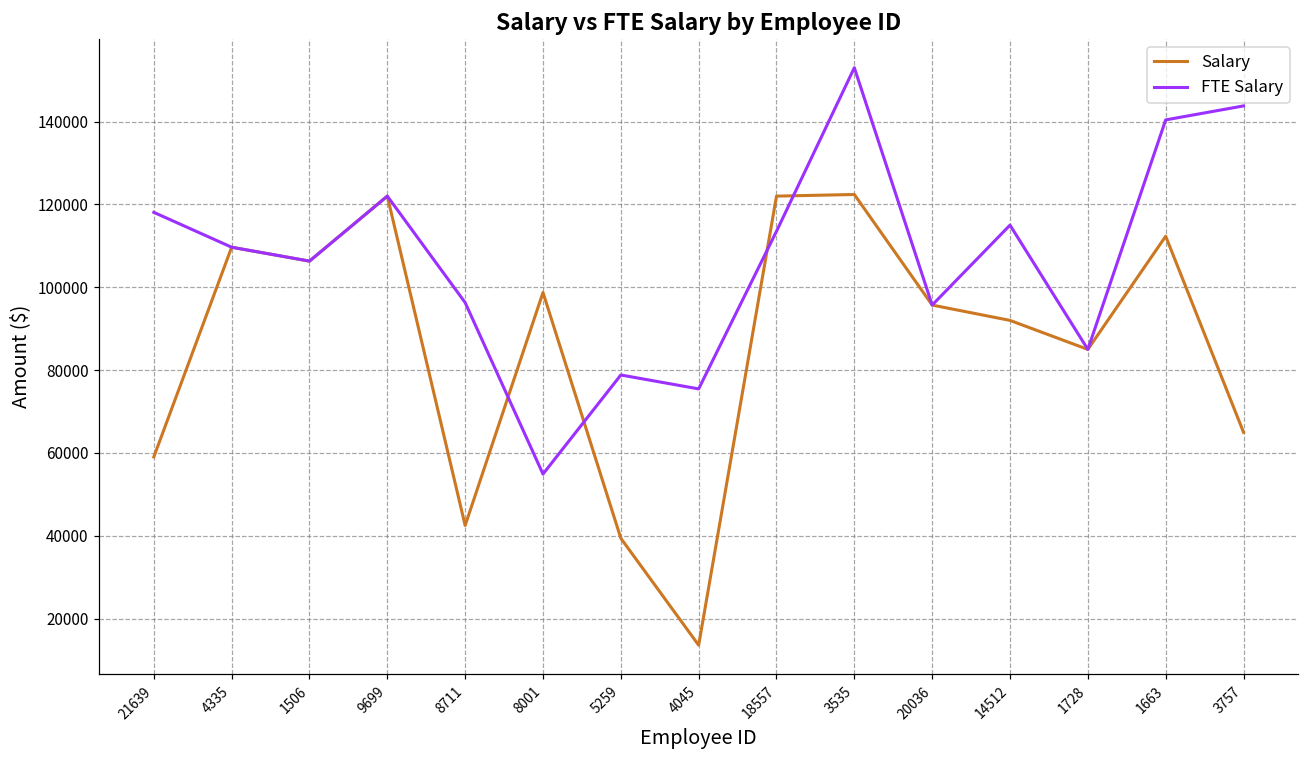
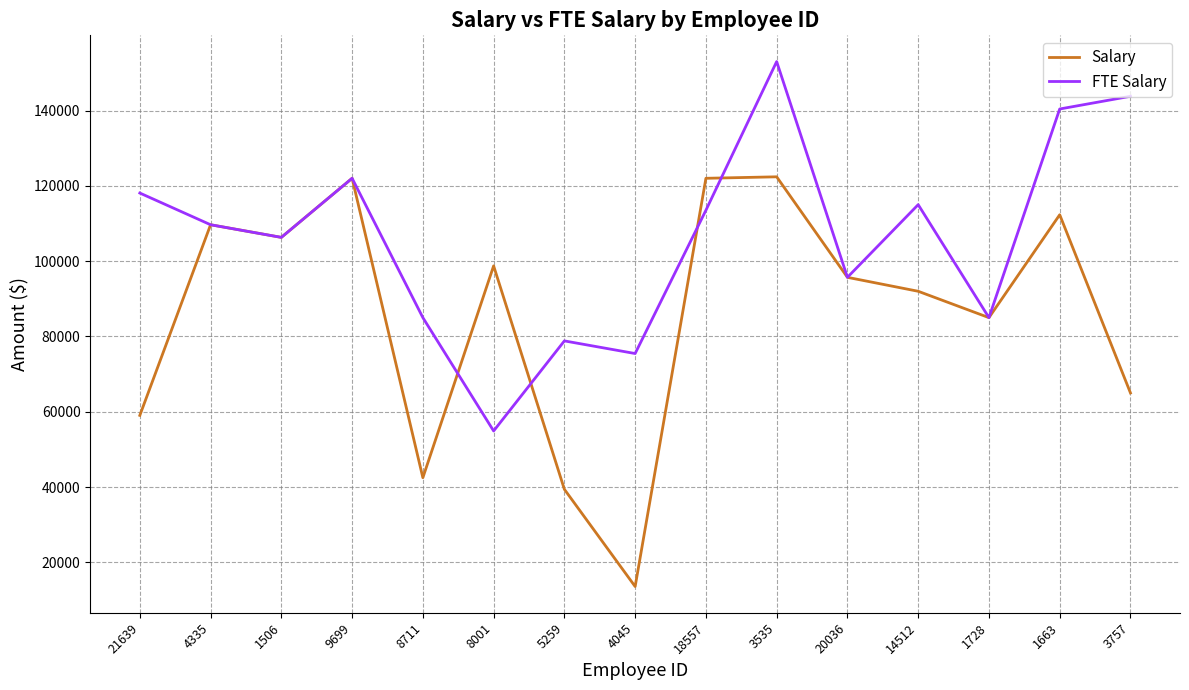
FTE Salary, 8711: 96000 -> 85000
